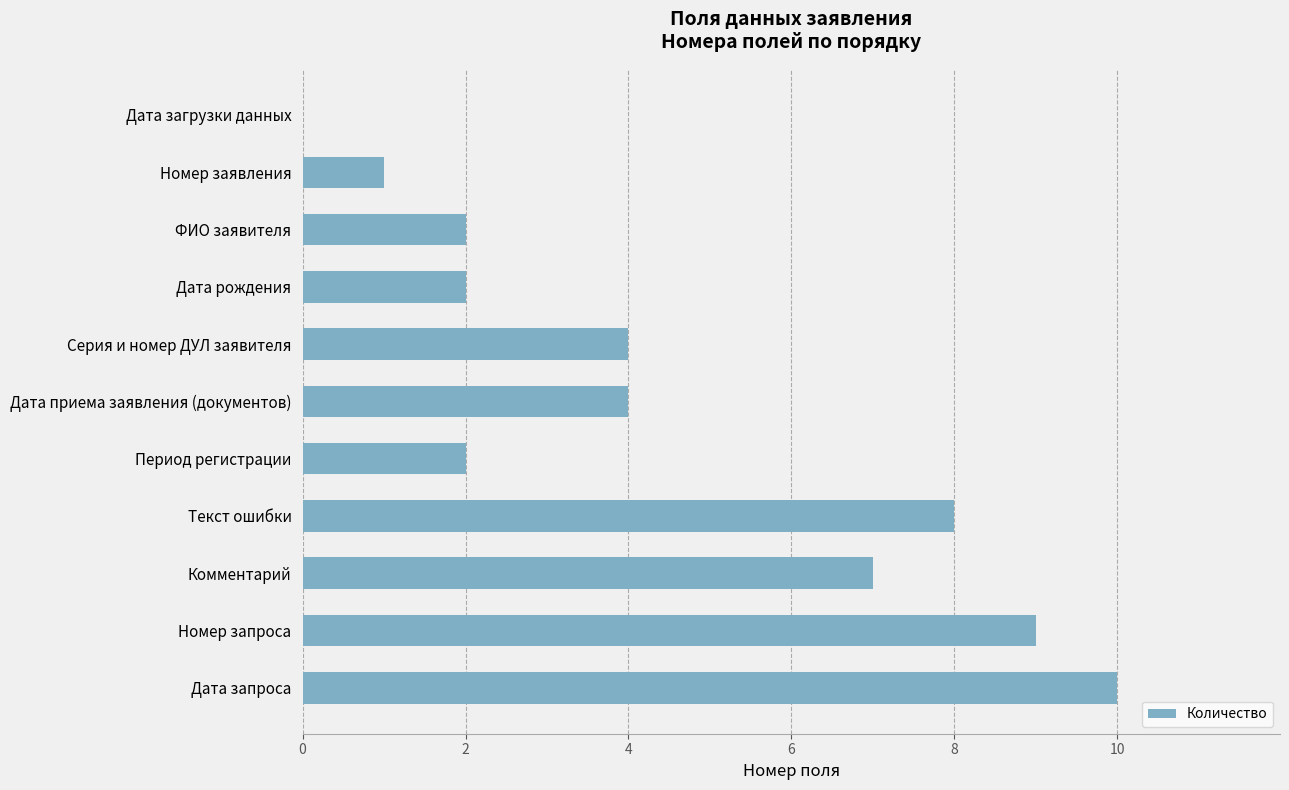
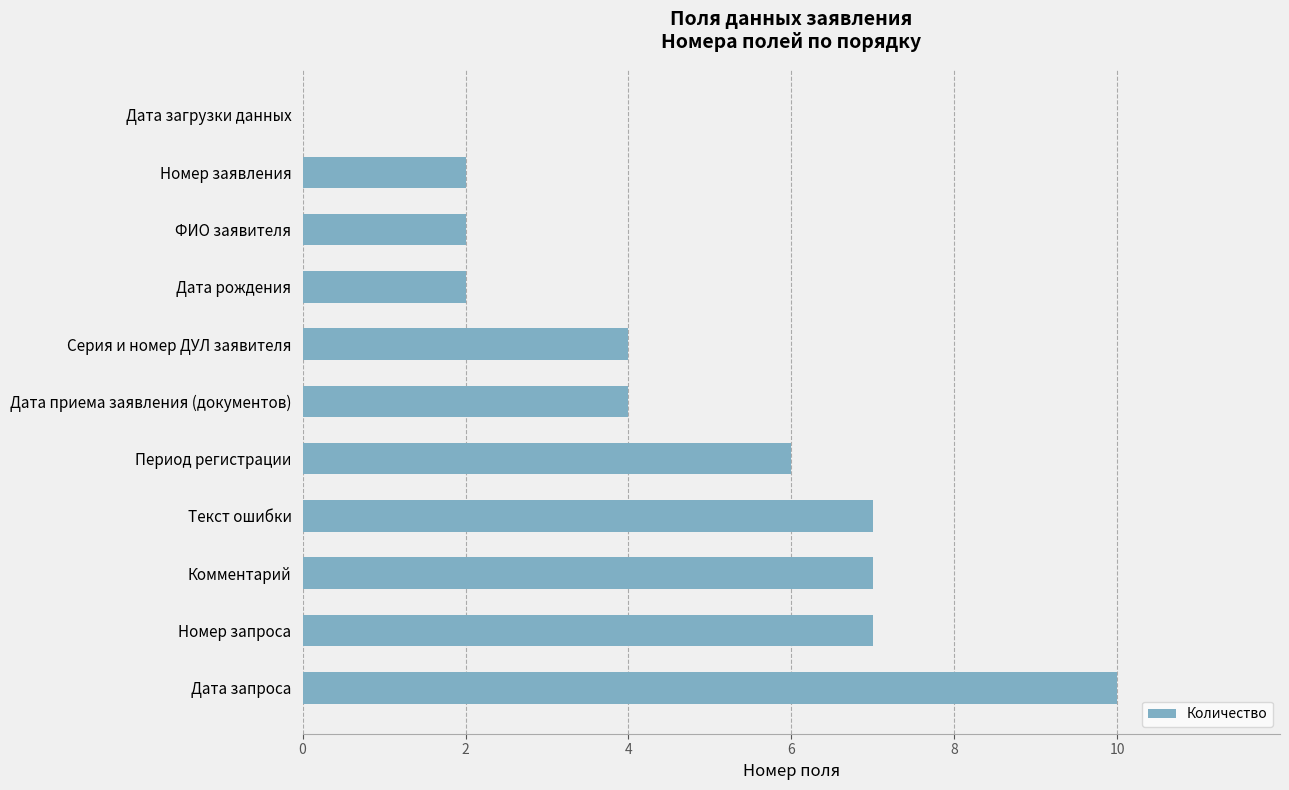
Номер заявления: 1 -> 2
Период регистрации: 2 -> 6
Текст ошибки: 8 -> 7
Номер запроса: 9 -> 7
